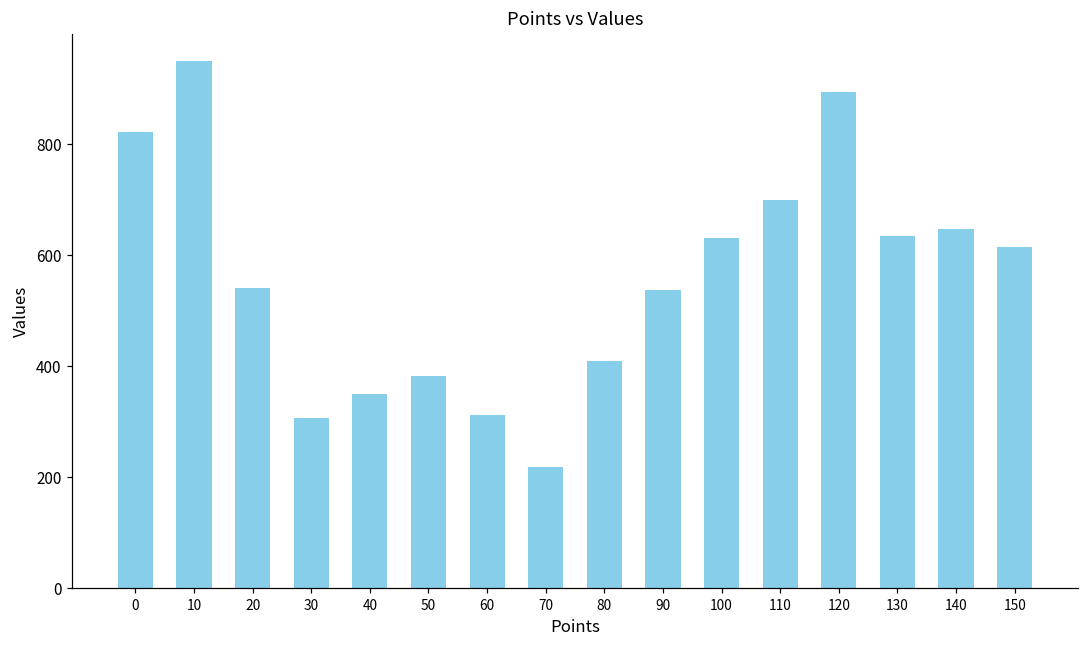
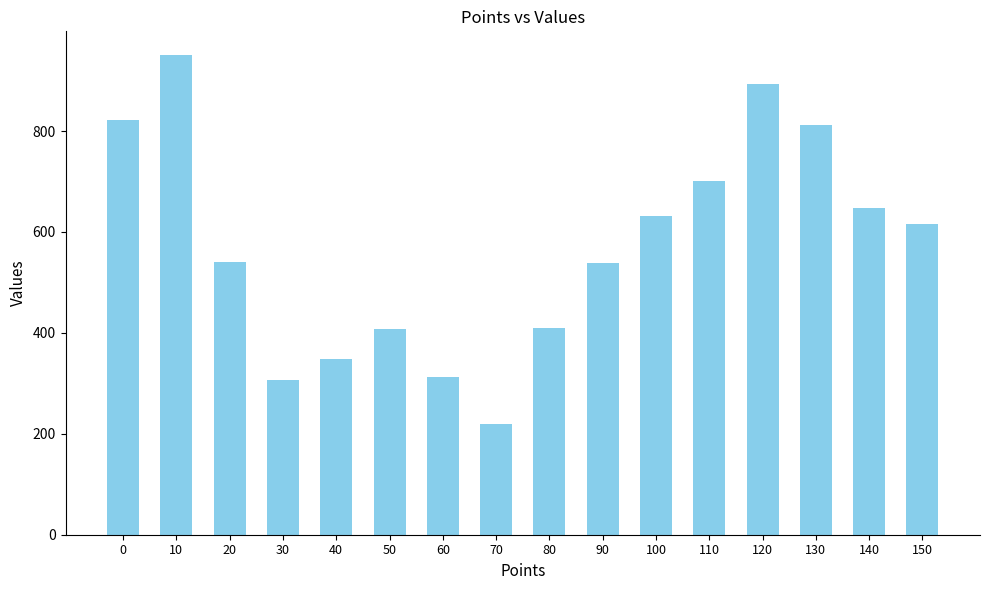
50: 380 -> 410
130: 630 -> 810
